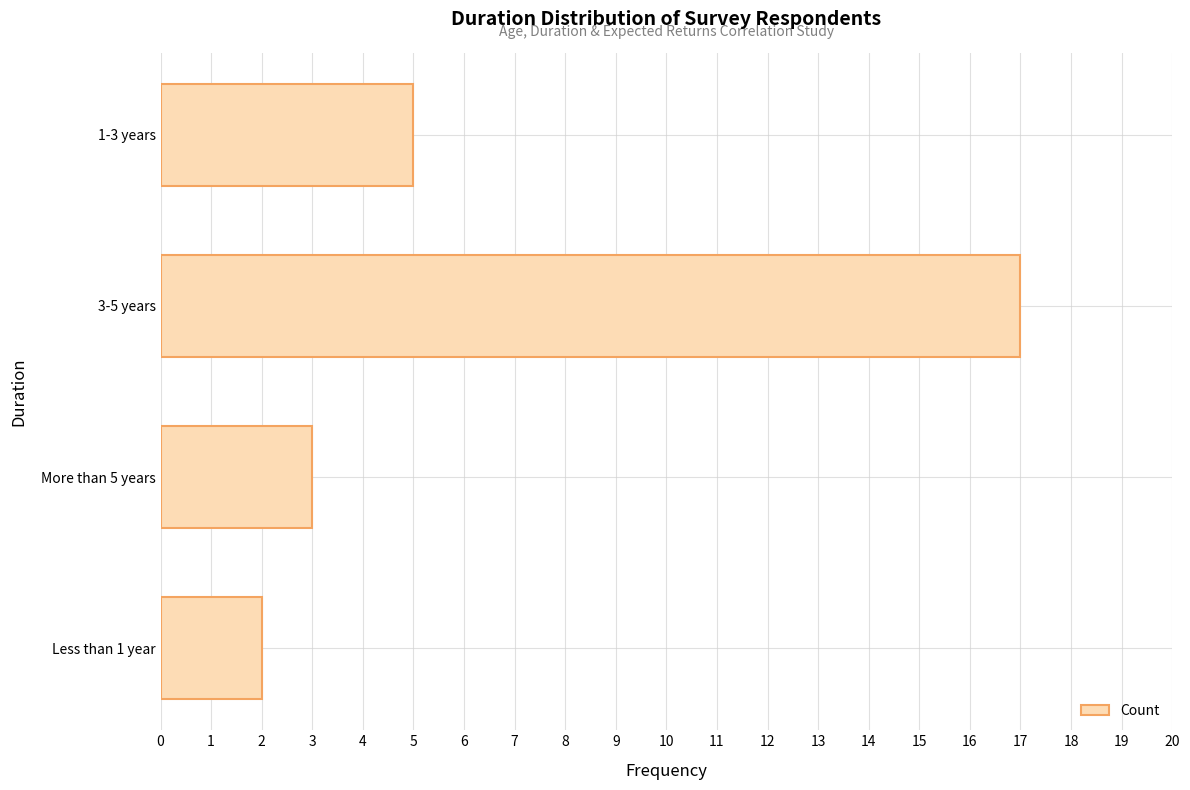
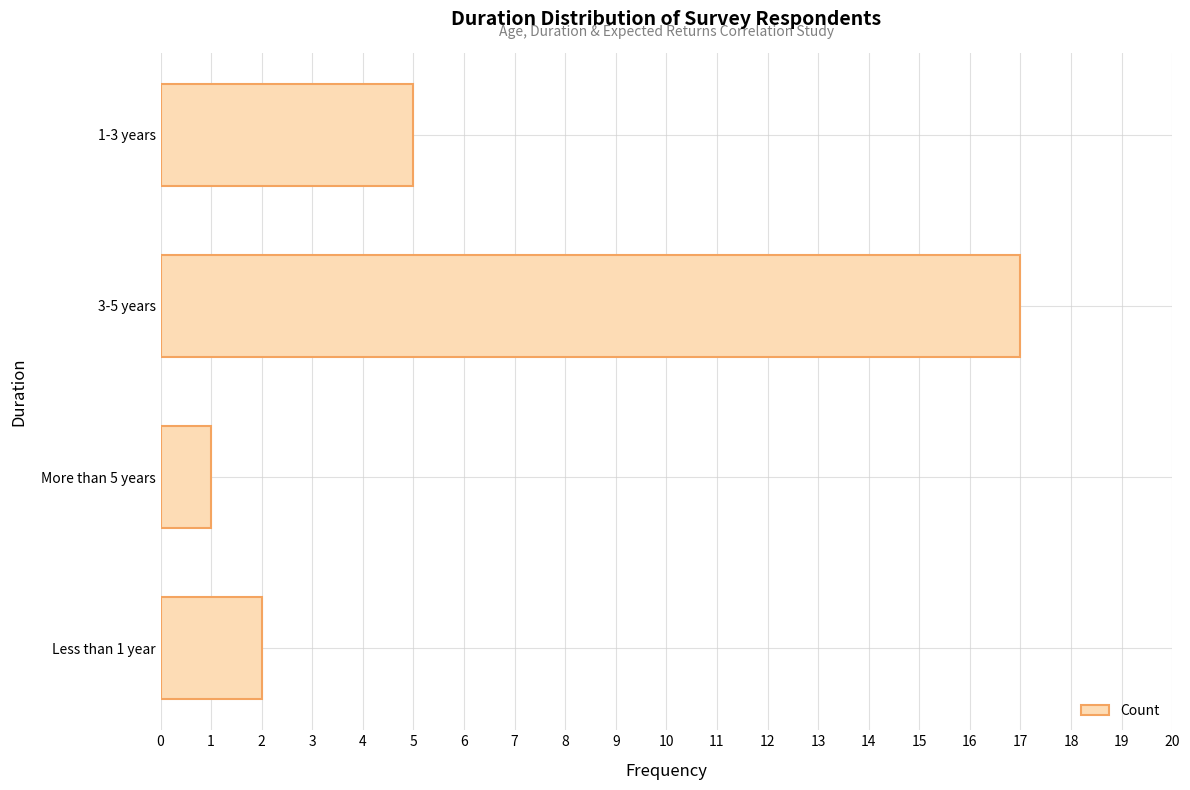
More than 5 years: 3 -> 1
